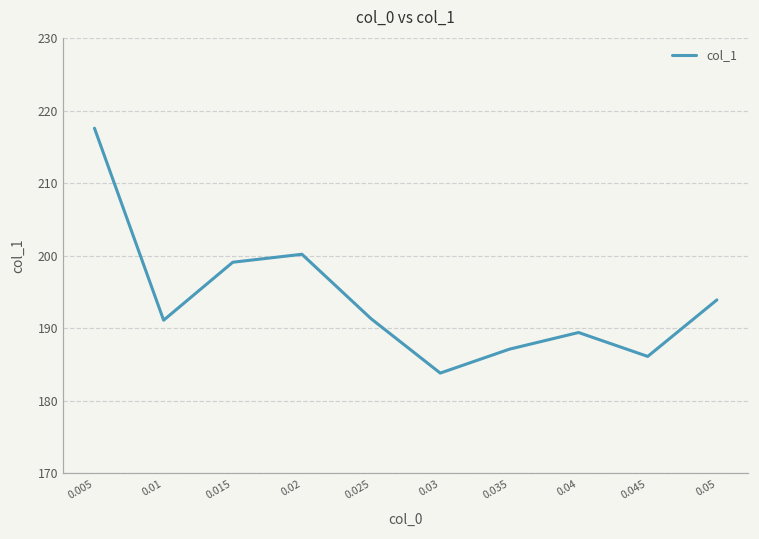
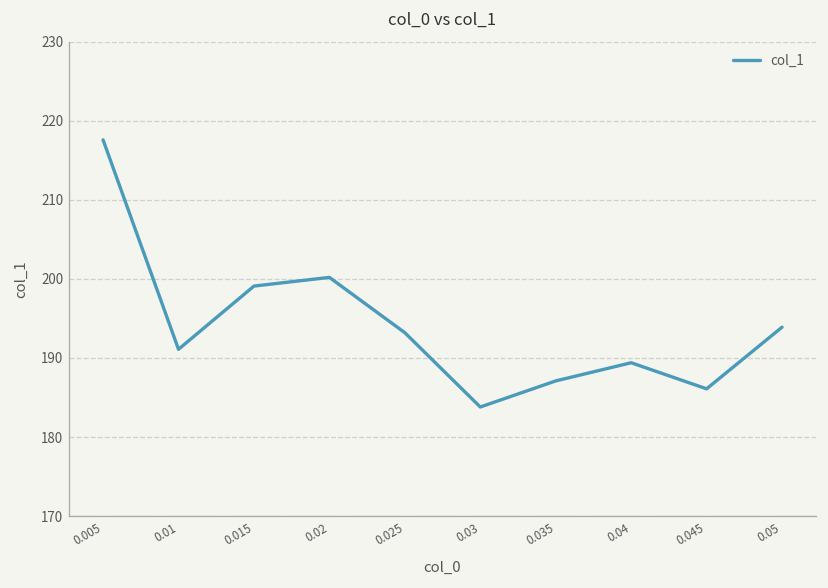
0.025: 191 -> 193
